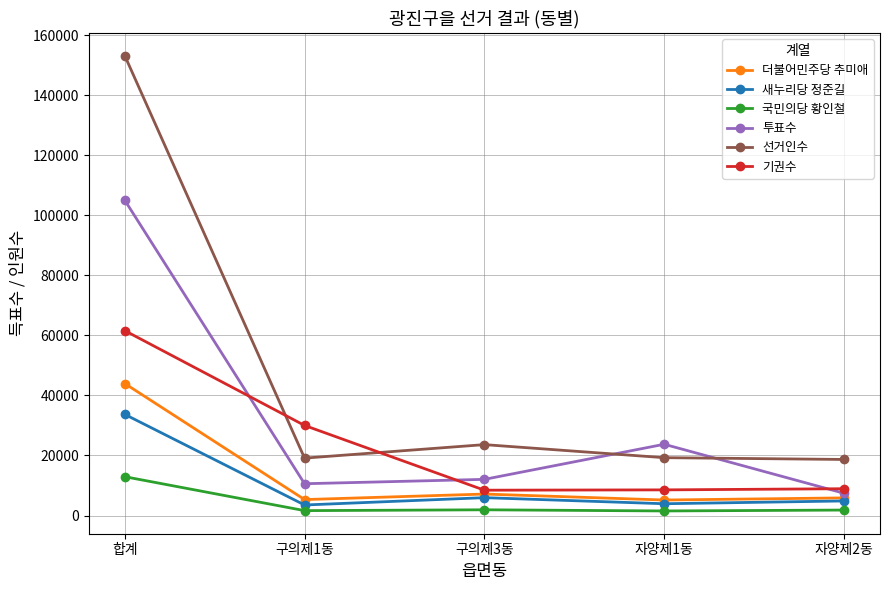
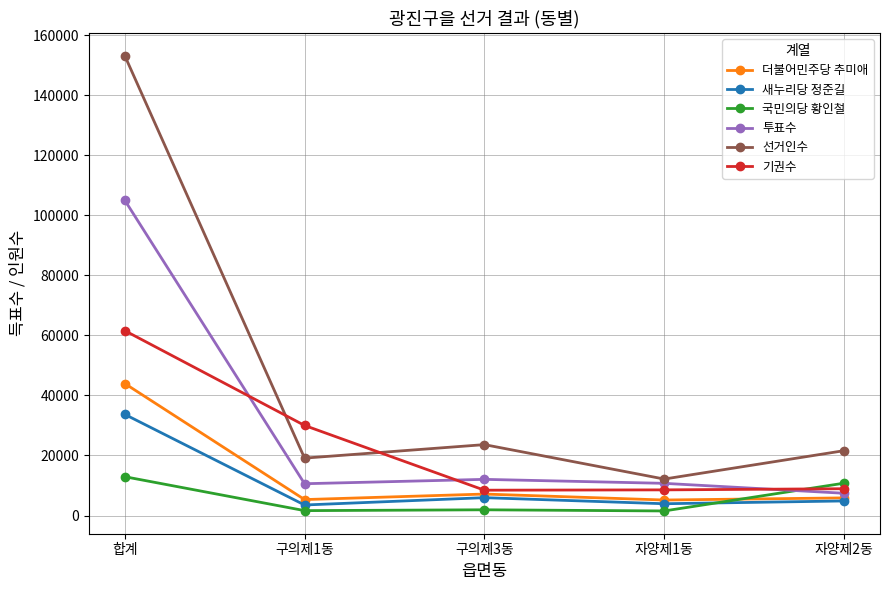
투표수, 자양제1동: 24000 -> 11000
선거인수, 자양제1동: 19000 -> 12000
국민의당 황인철, 자양제2동: 2000 -> 11000
선거인수, 자양제2동: 19000 -> 22000
